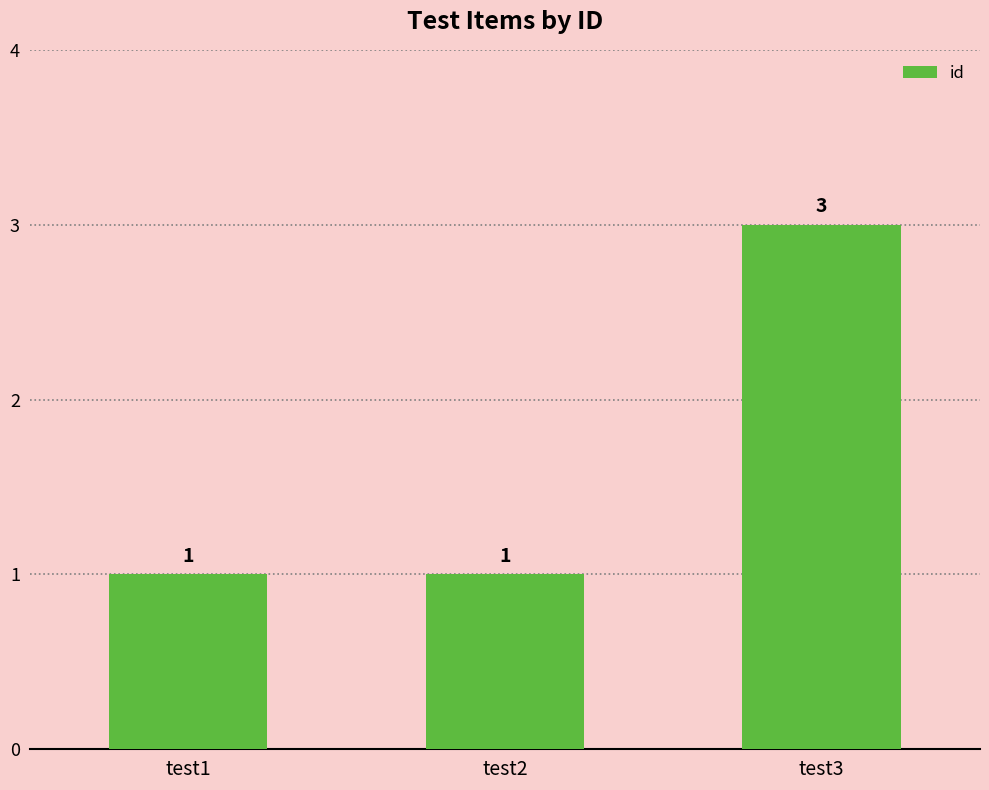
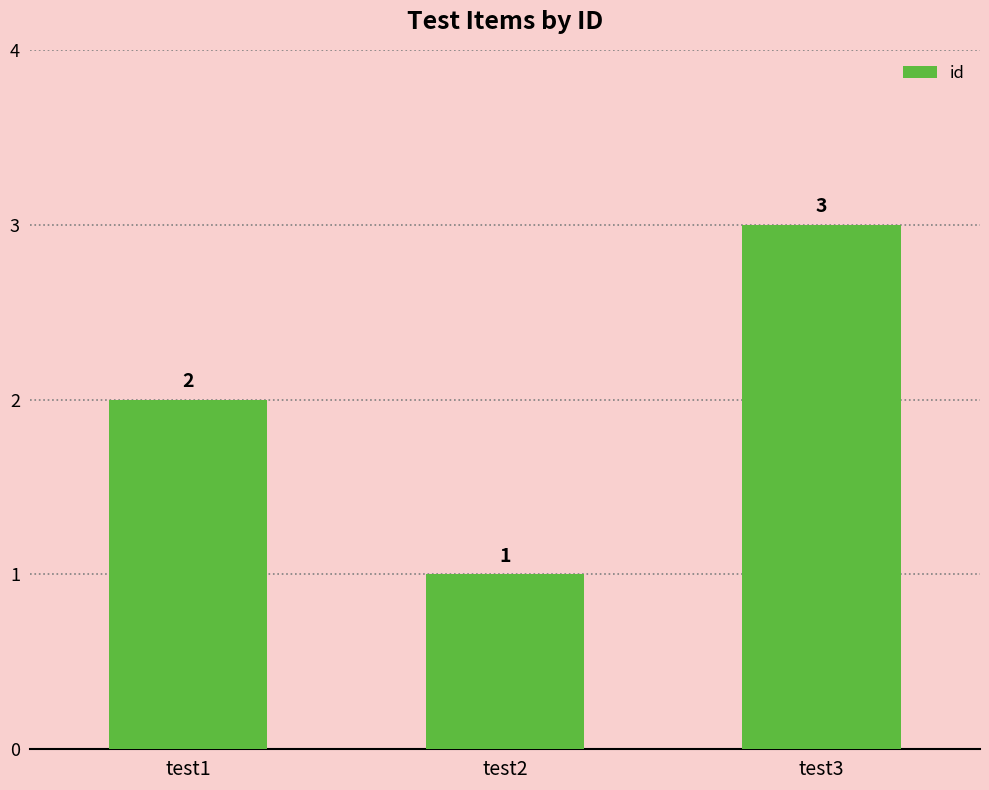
test1: 1 -> 2
